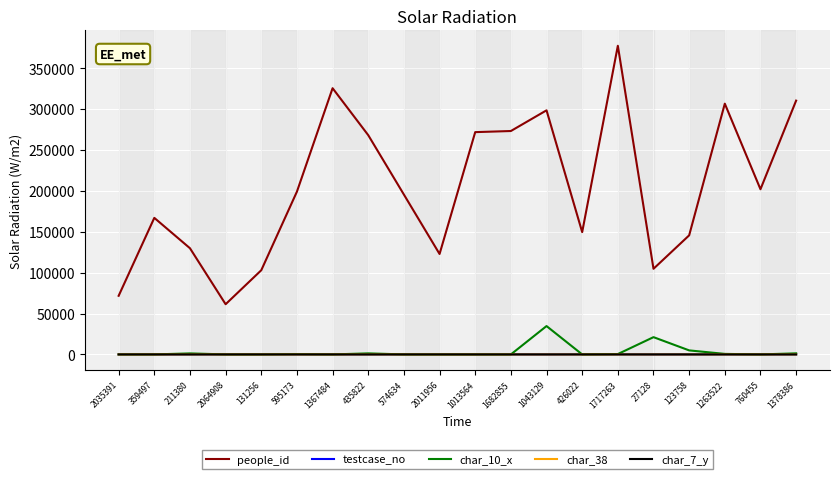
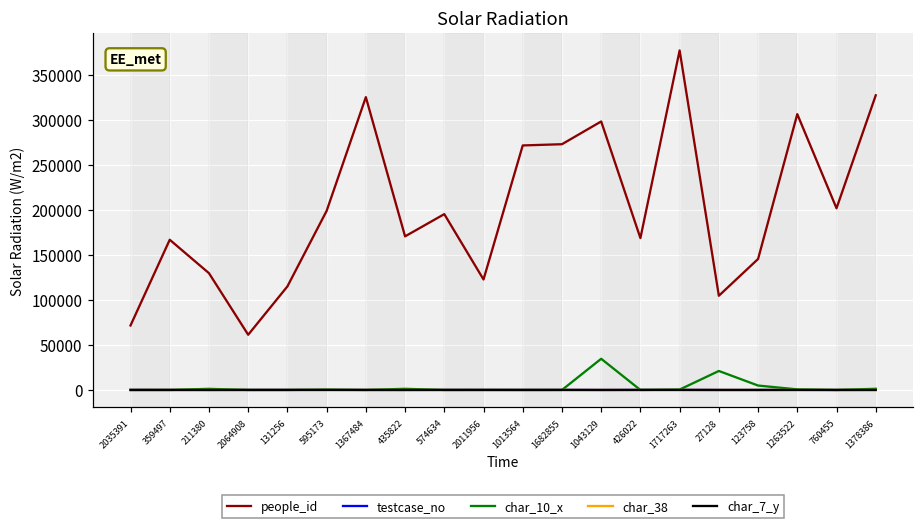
people_id, 131256: 100000 -> 120000
people_id, 435822: 270000 -> 170000
people_id, 426022: 150000 -> 170000
people_id, 1378386: 310000 -> 330000
